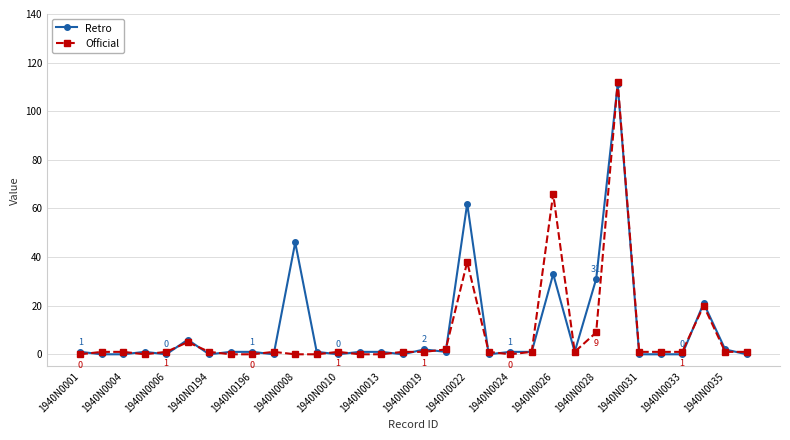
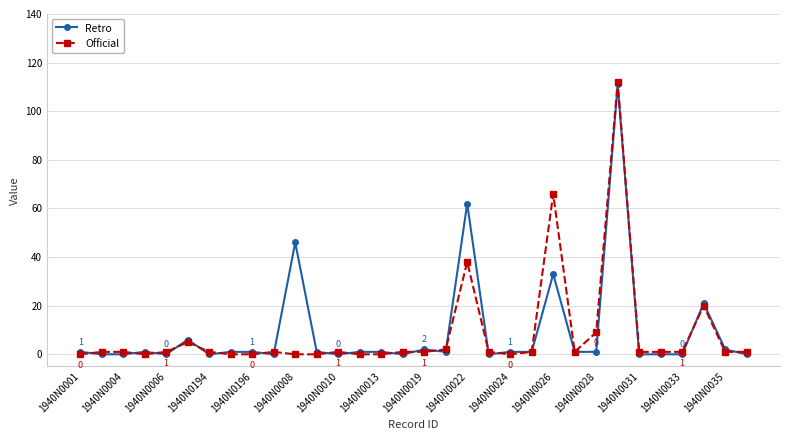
Retro, 1940N0028: 31 -> 1
